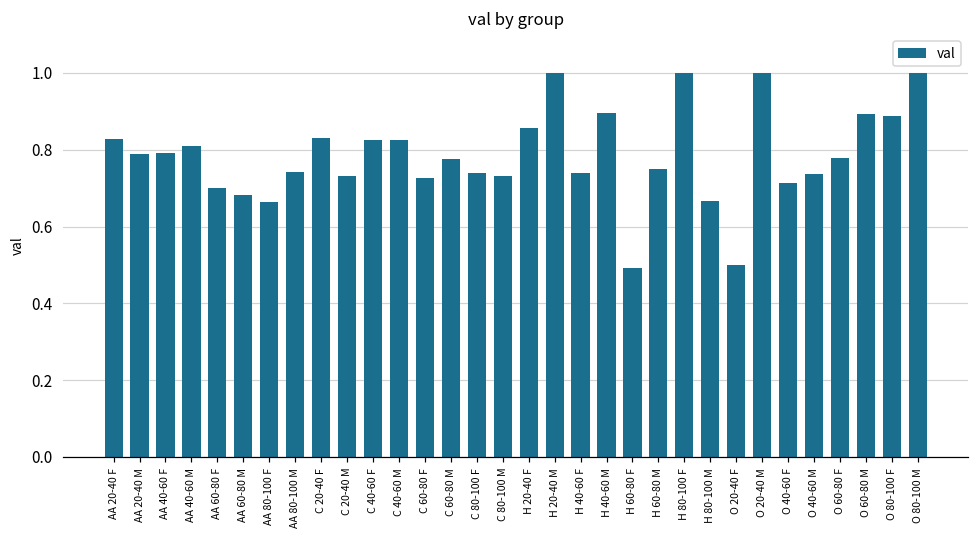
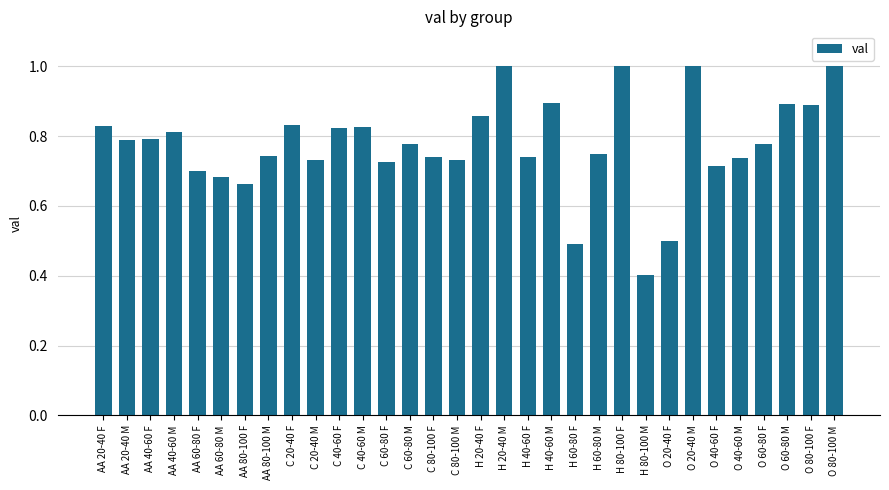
H 80-100 M: 0.67 -> 0.40
